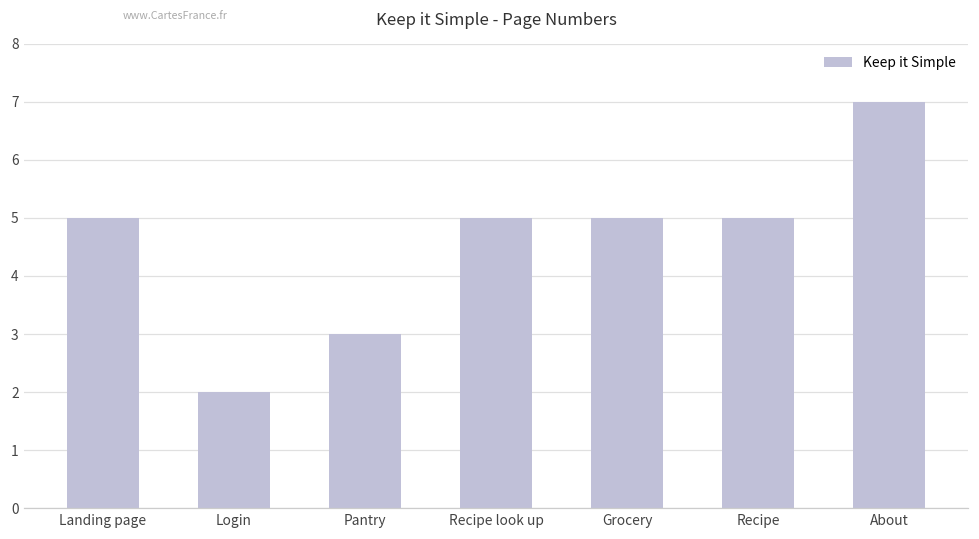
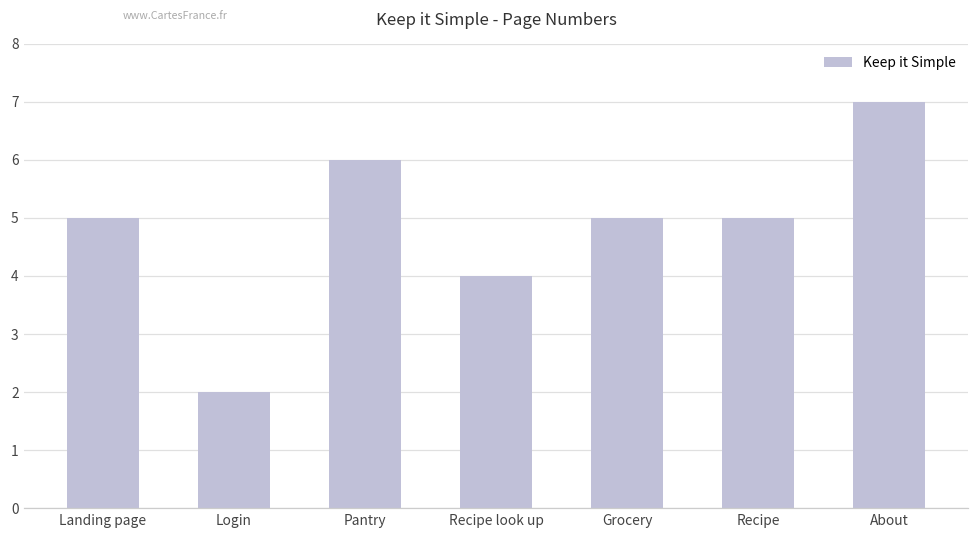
Pantry: 3 -> 6
Recipe look up: 5 -> 4
